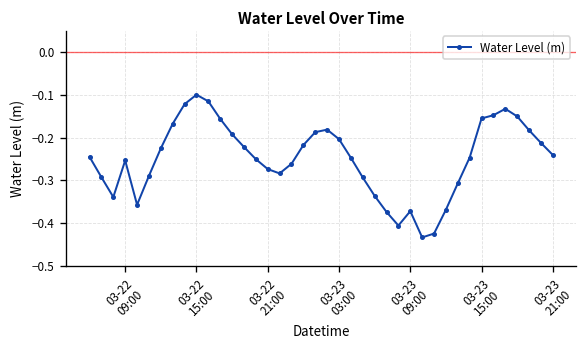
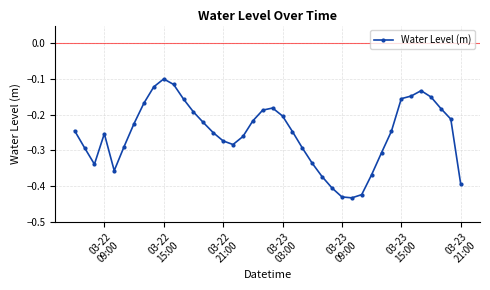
03-23 09:00: -0.37 -> -0.43
03-23 21:00: -0.24 -> -0.39
